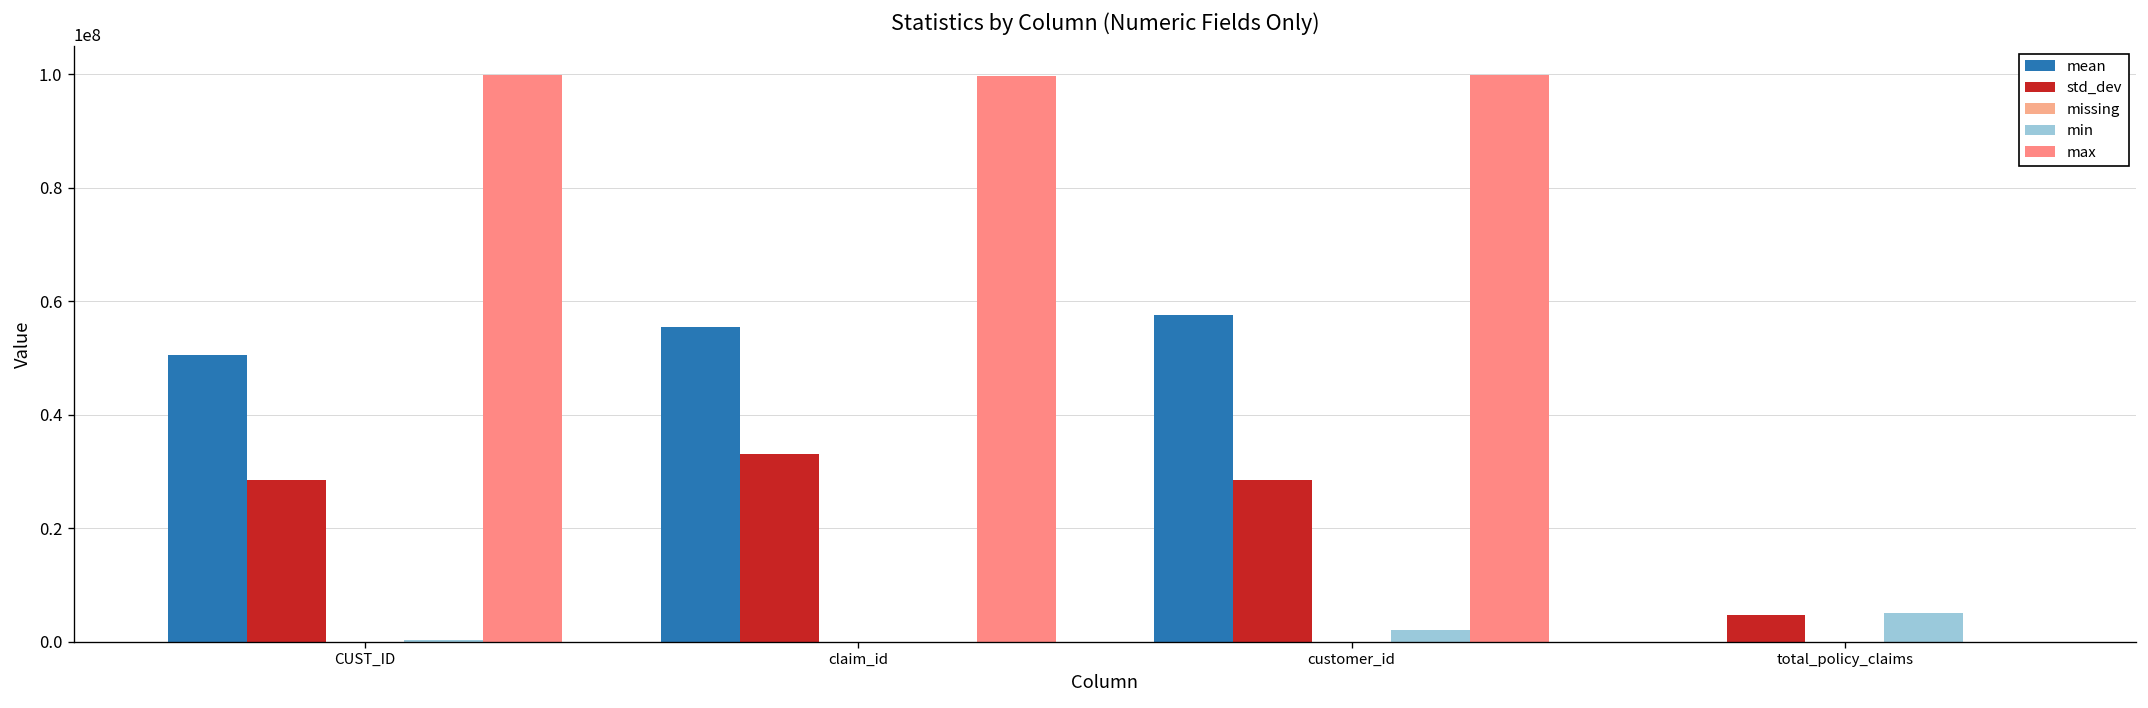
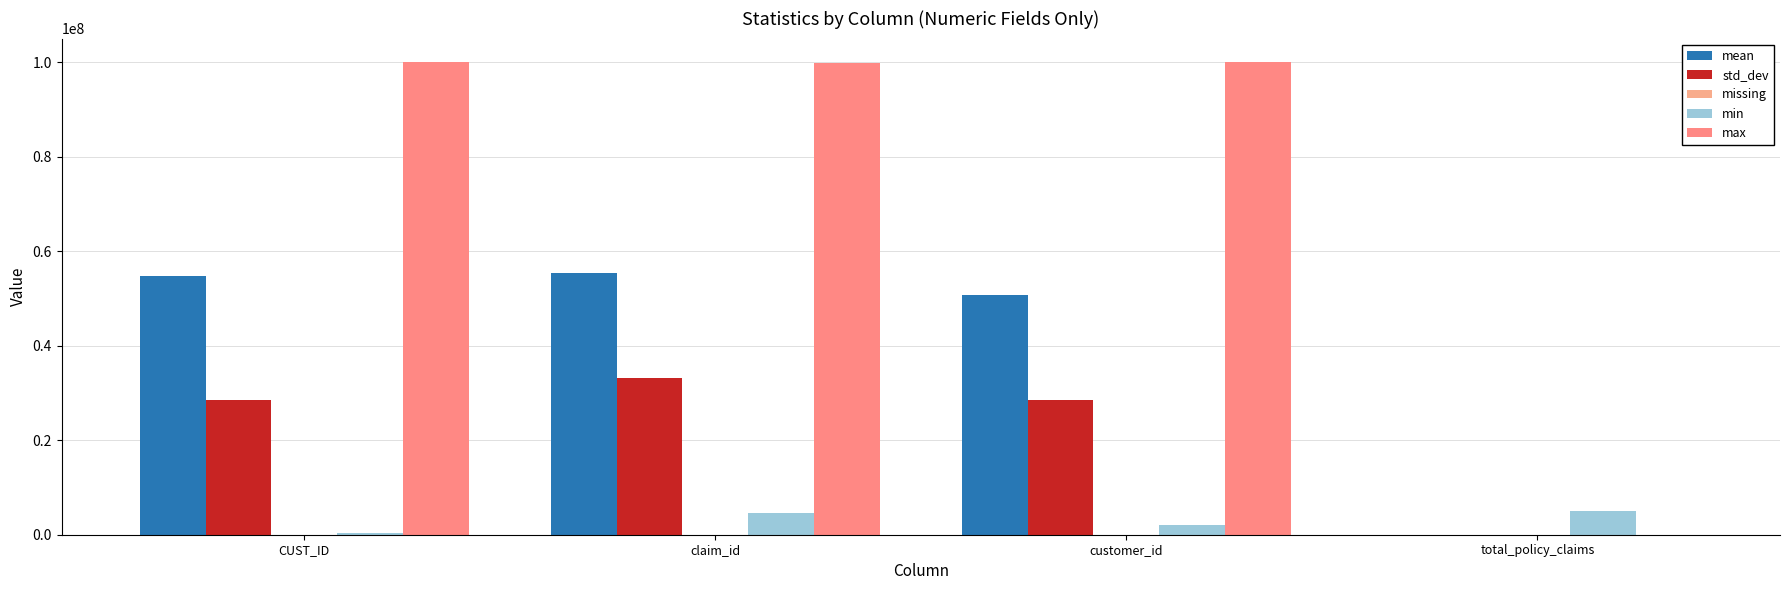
mean, CUST_ID: 51000000 -> 55000000
min, claim_id: 0 -> 5000000
mean, customer_id: 58000000 -> 51000000
std_dev, total_policy_claims: 5000000 -> 0
